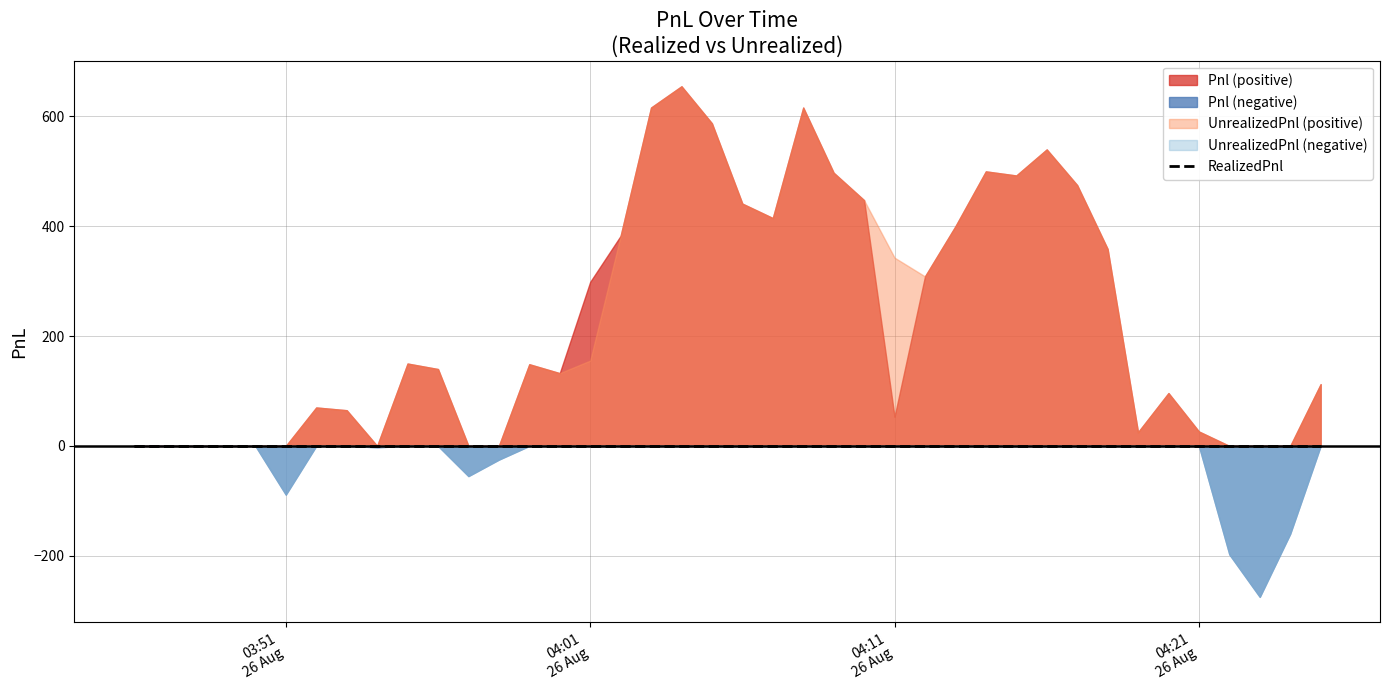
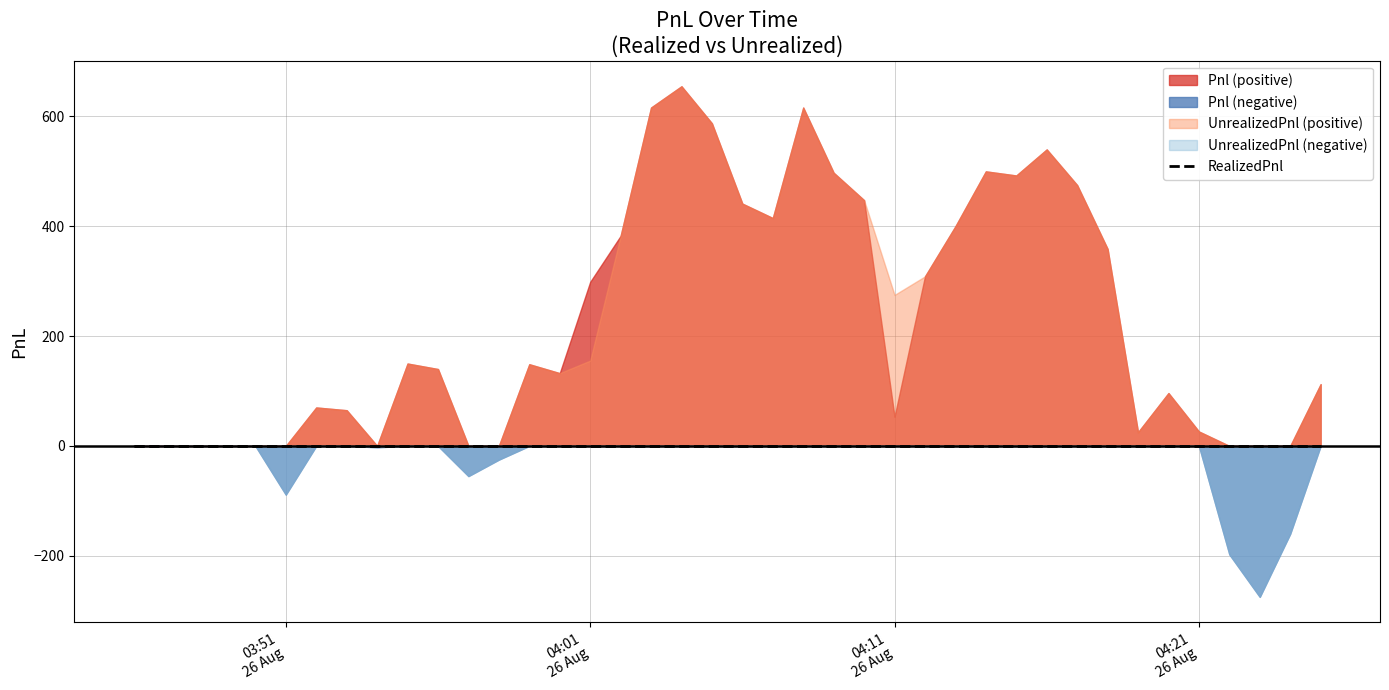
UnrealizedPnl (positive), 04:11 26 Aug: 340 -> 280
